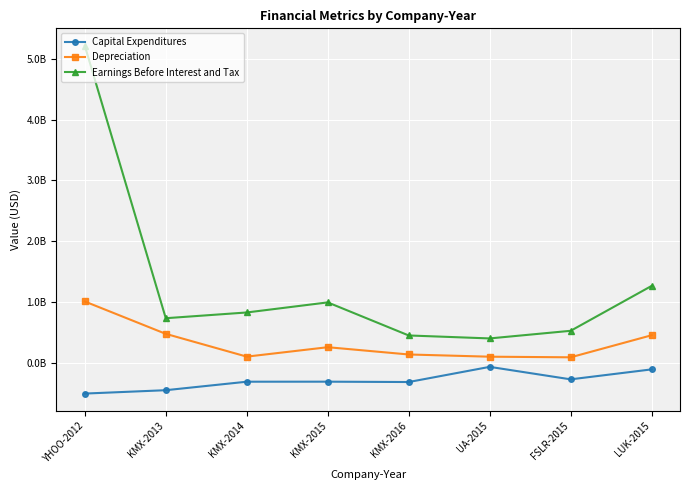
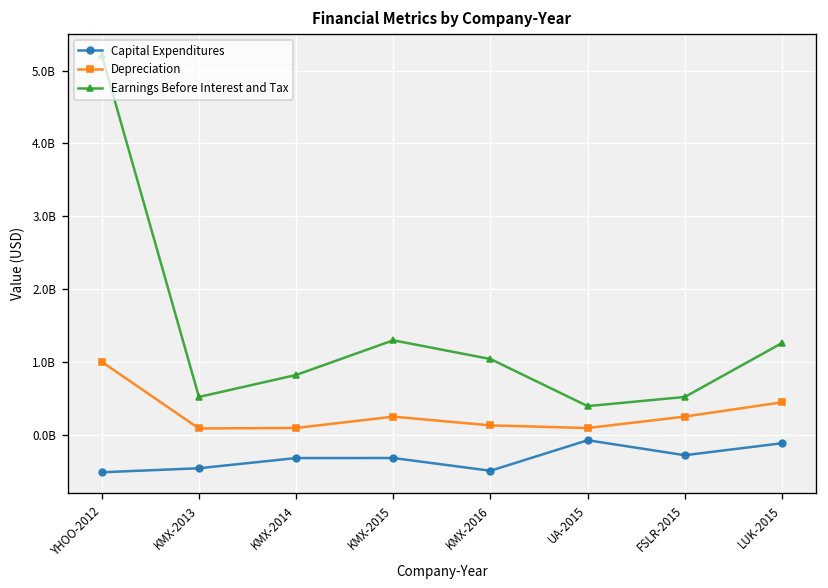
Depreciation, KMX-2013: 500000000 -> 100000000
Earnings Before Interest and Tax, KMX-2013: 700000000 -> 500000000
Earnings Before Interest and Tax, KMX-2015: 1000000000 -> 1300000000
Capital Expenditures, KMX-2016: -300000000 -> -500000000
Earnings Before Interest and Tax, KMX-2016: 400000000 -> 1000000000
Depreciation, FSLR-2015: 100000000 -> 300000000
